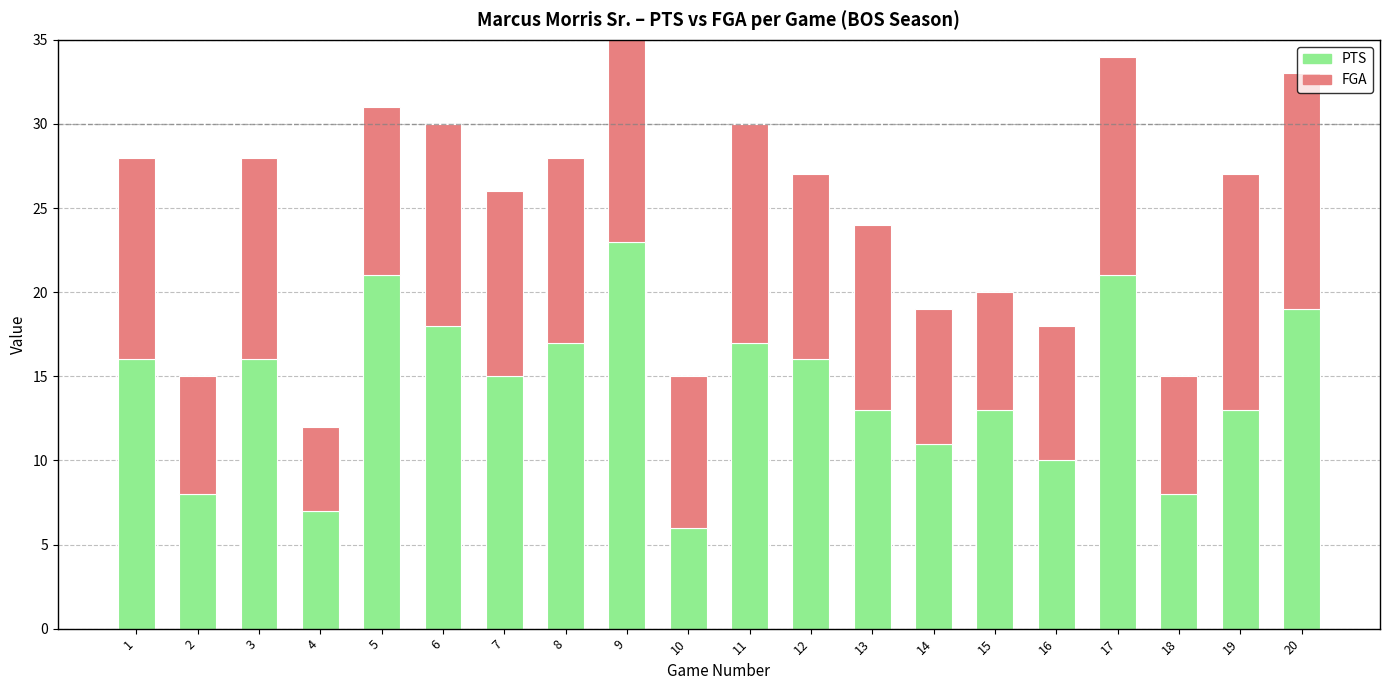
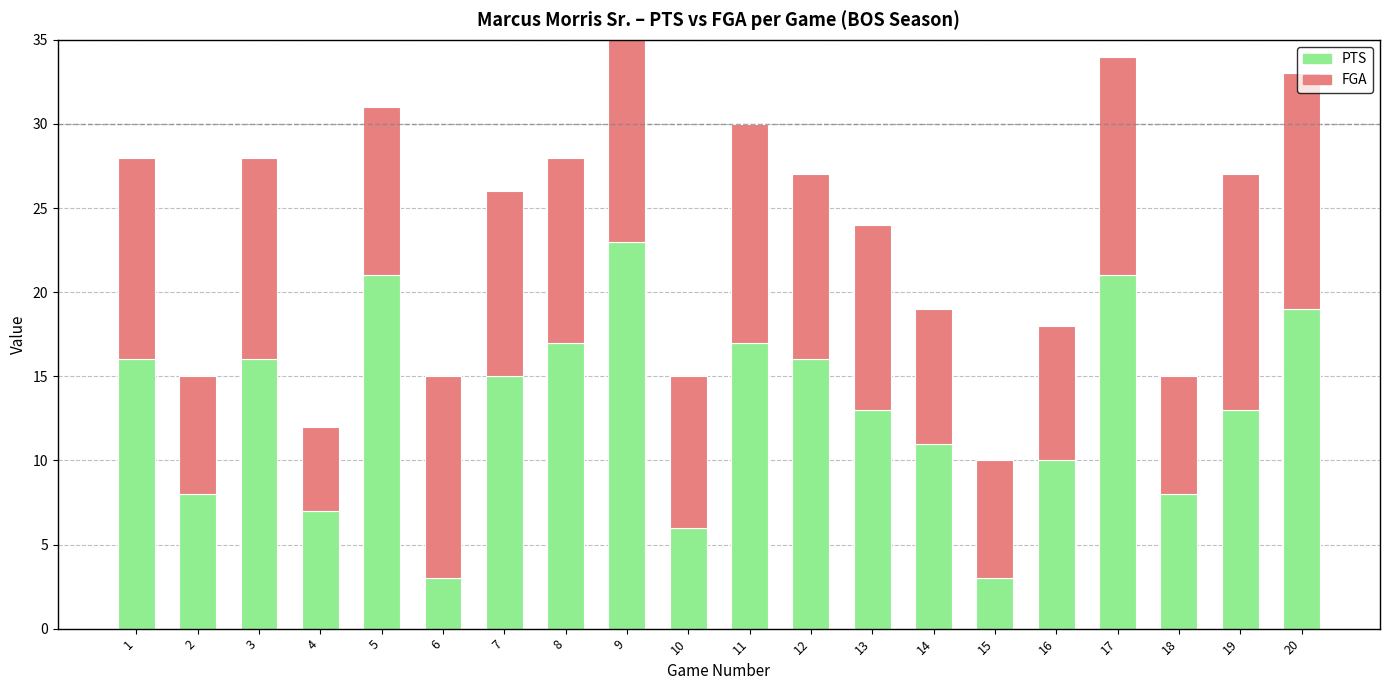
PTS, 6: 18 -> 3
PTS, 15: 13 -> 3
